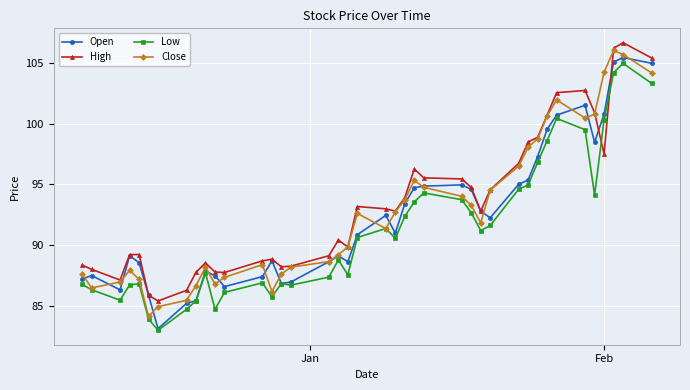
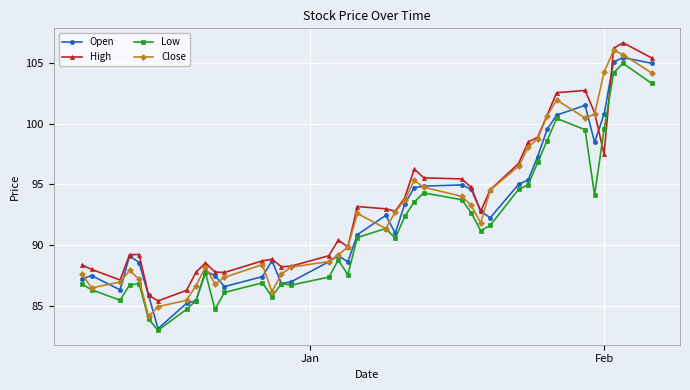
Low, Feb: 100.3 -> 99.5
